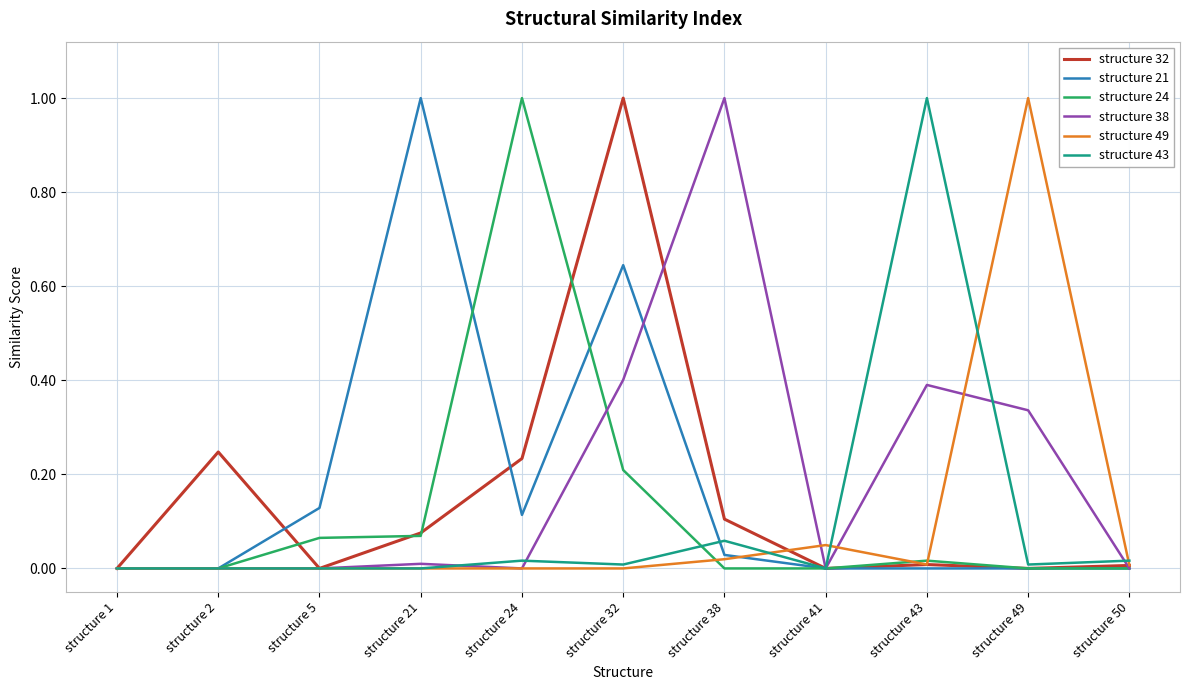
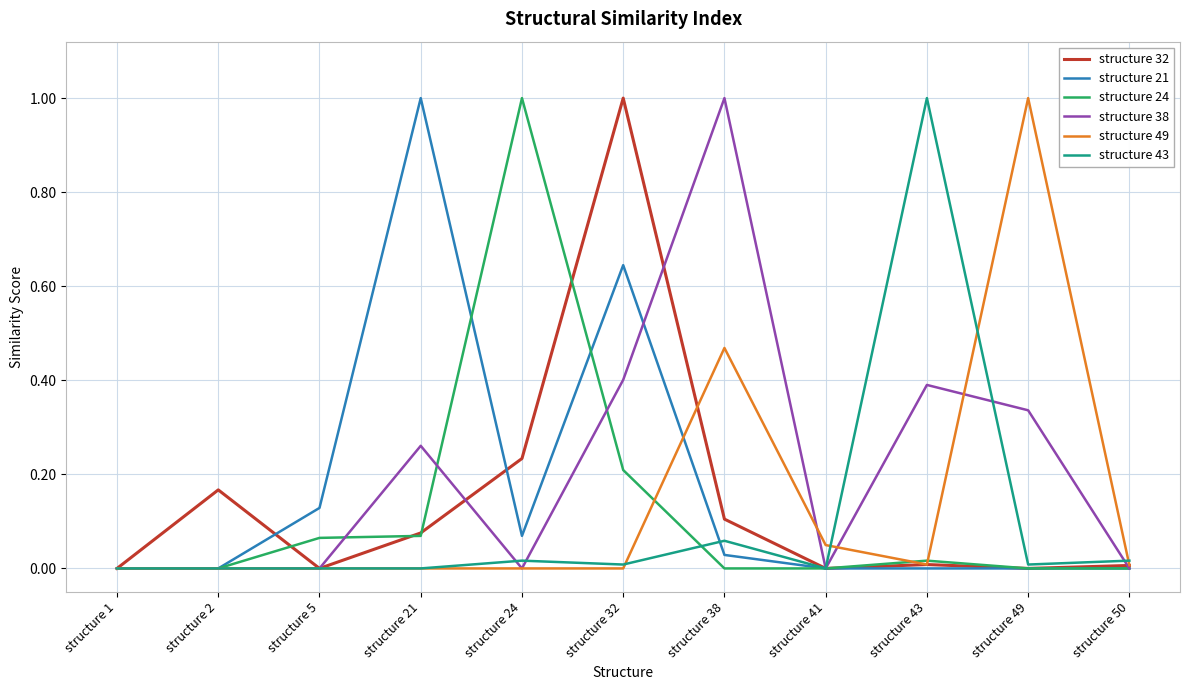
structure 32, structure 2: 0.25 -> 0.17
structure 38, structure 21: 0.01 -> 0.26
structure 21, structure 24: 0.11 -> 0.07
structure 49, structure 38: 0.02 -> 0.47
